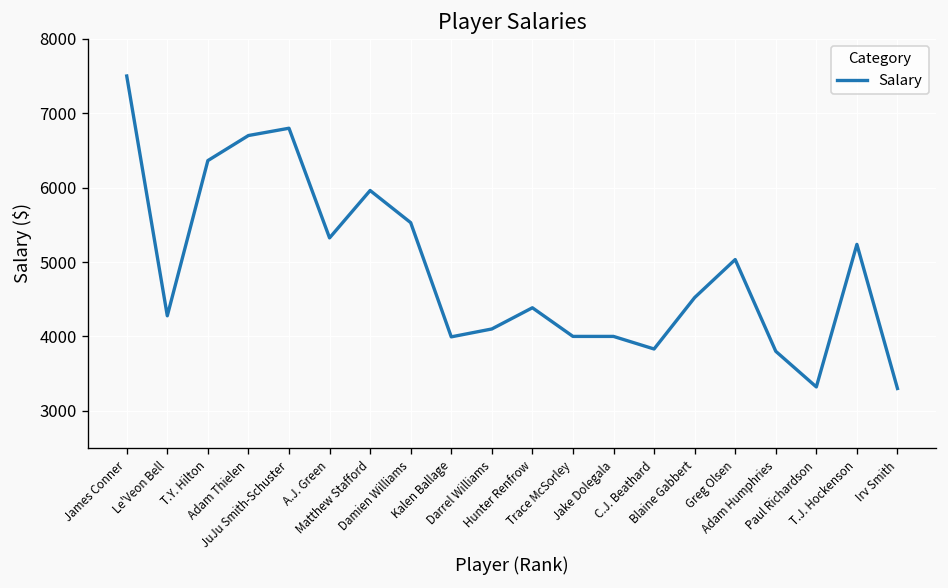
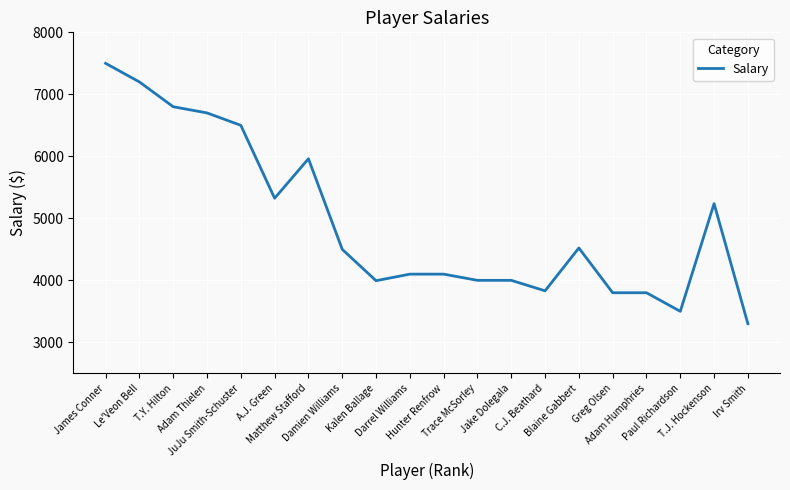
Le'Veon Bell: 4300 -> 7200
T.Y. Hilton: 6400 -> 6800
JuJu Smith-Schuster: 6800 -> 6500
Damien Williams: 5500 -> 4500
Hunter Renfrow: 4400 -> 4100
Greg Olsen: 5000 -> 3800
Paul Richardson: 3300 -> 3500
